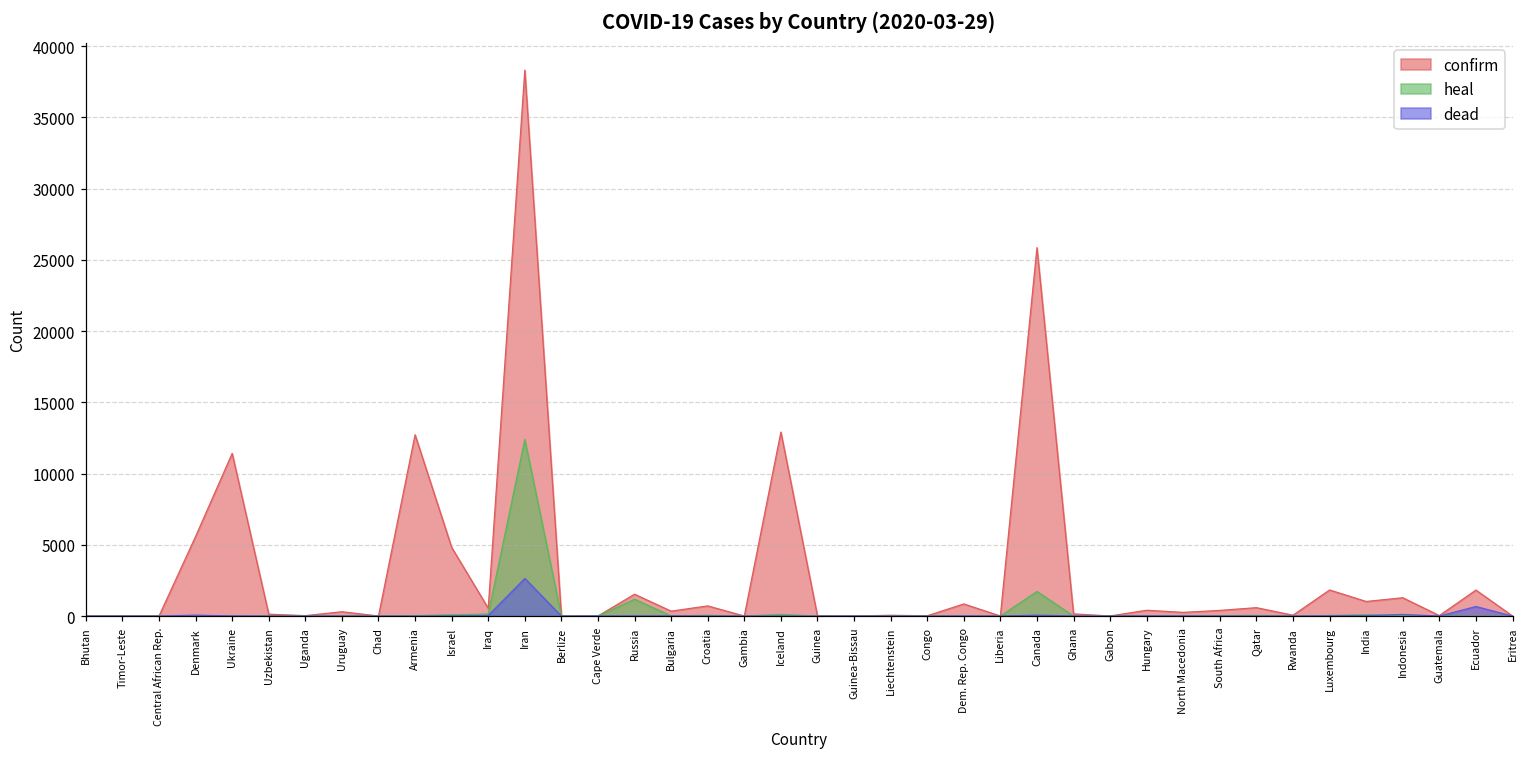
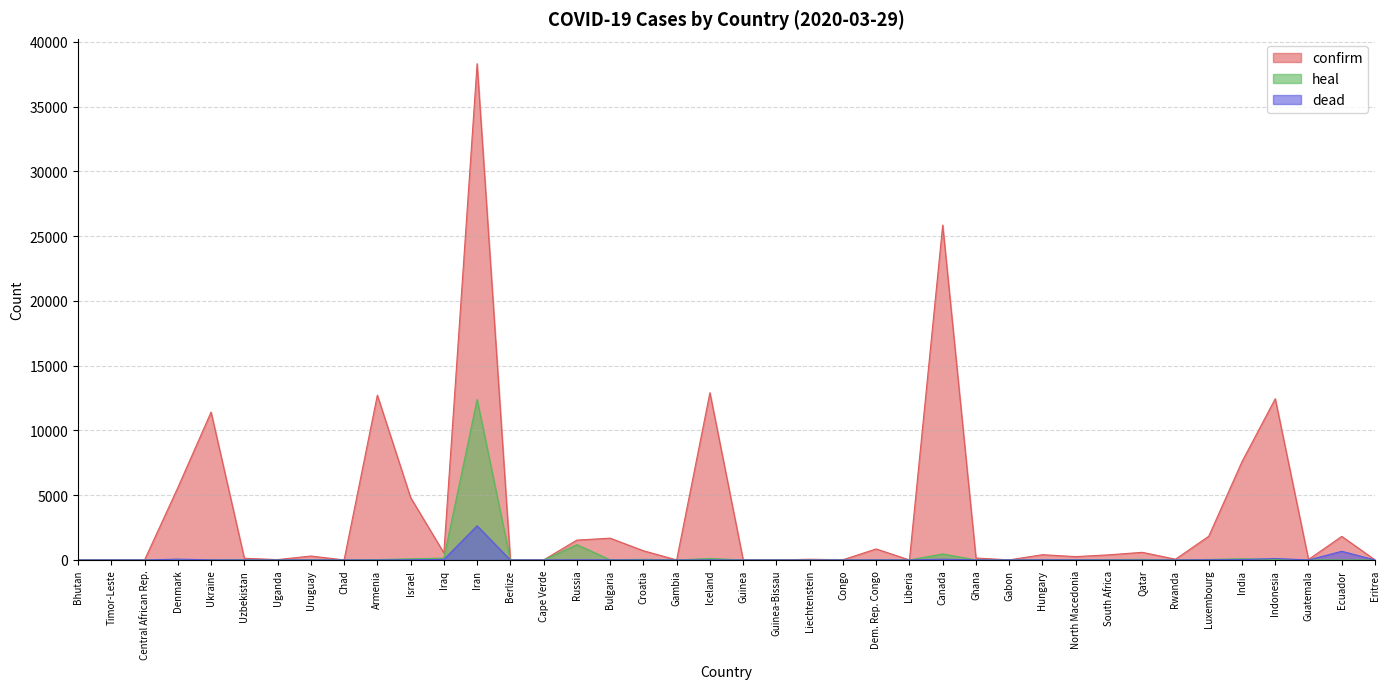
confirm, Bulgaria: 300 -> 1700
heal, Canada: 1700 -> 500
confirm, India: 1000 -> 7600
confirm, Indonesia: 1300 -> 12400
